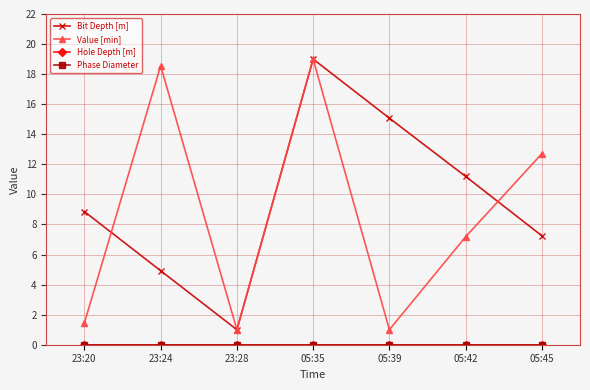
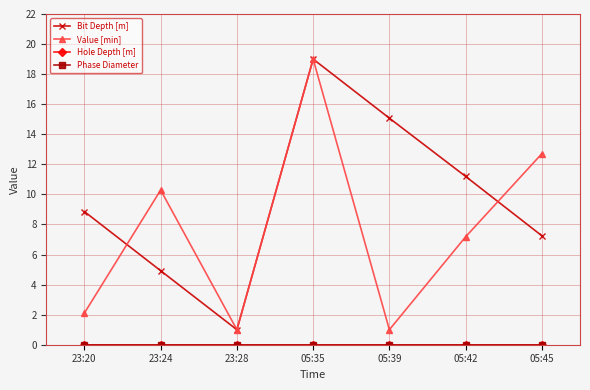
Value [min], 23:20: 1.5 -> 2.1
Value [min], 23:24: 18.5 -> 10.3
